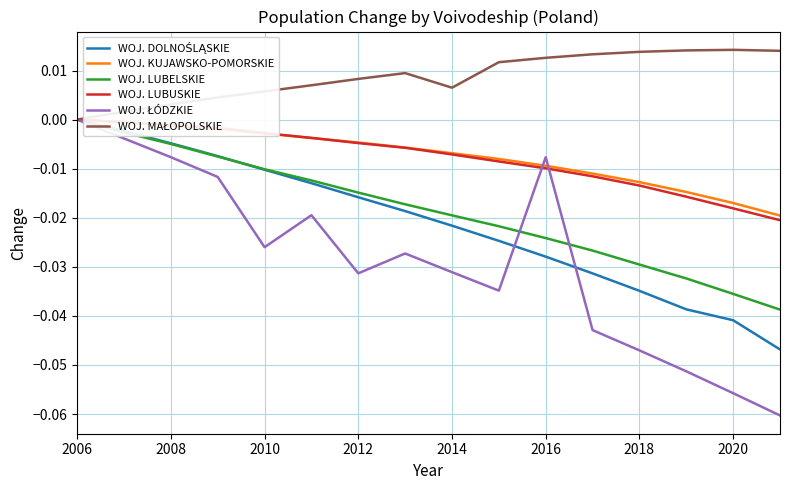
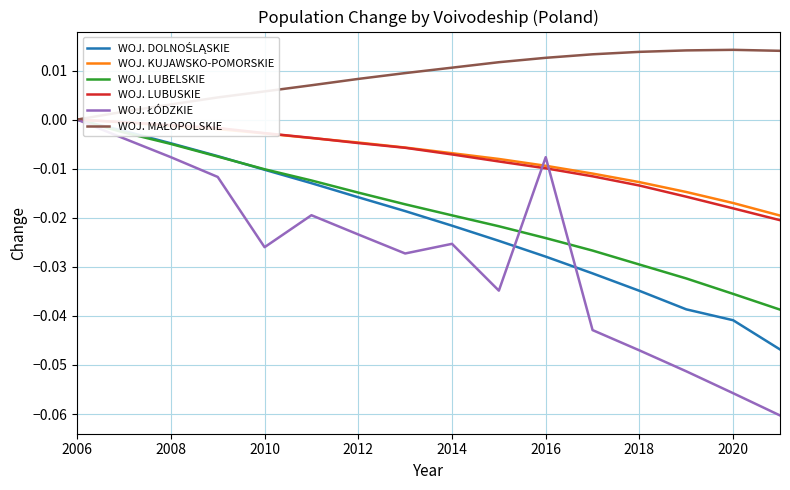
WOJ. ŁÓDZKIE, 2012: -0.031 -> -0.023
WOJ. ŁÓDZKIE, 2014: -0.031 -> -0.025
WOJ. MAŁOPOLSKIE, 2014: 0.006 -> 0.011
